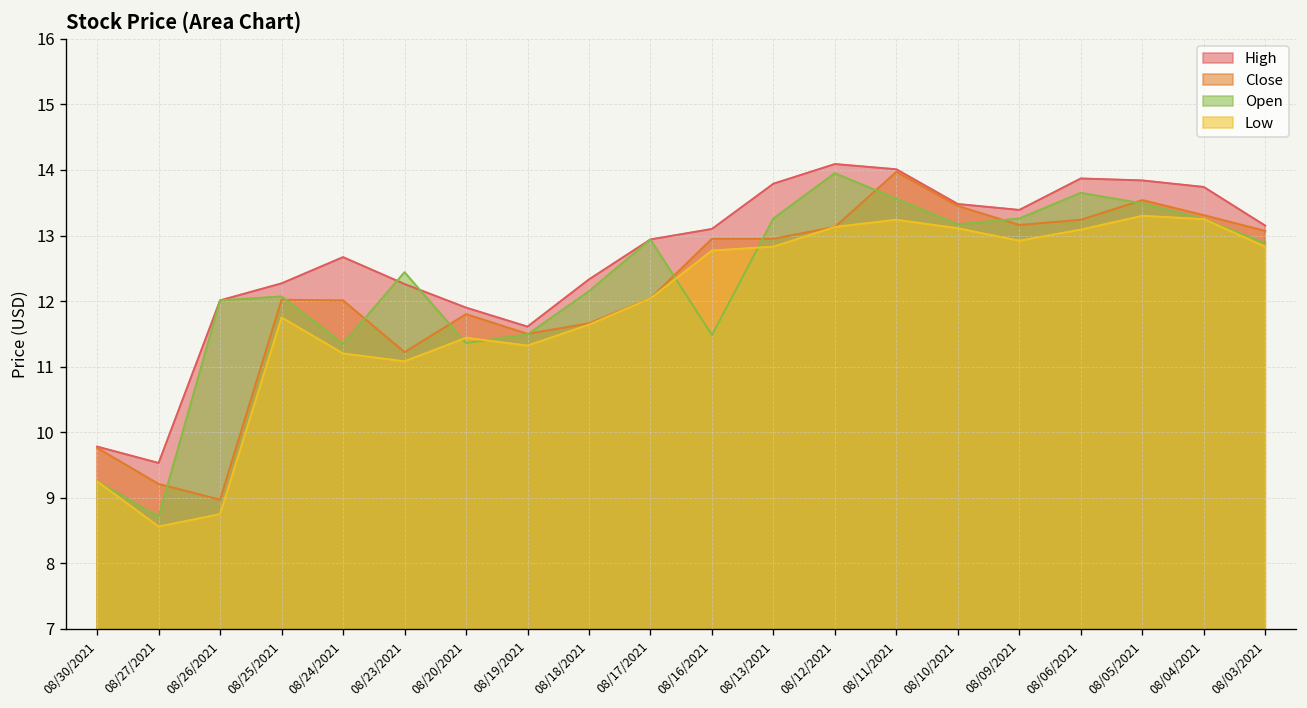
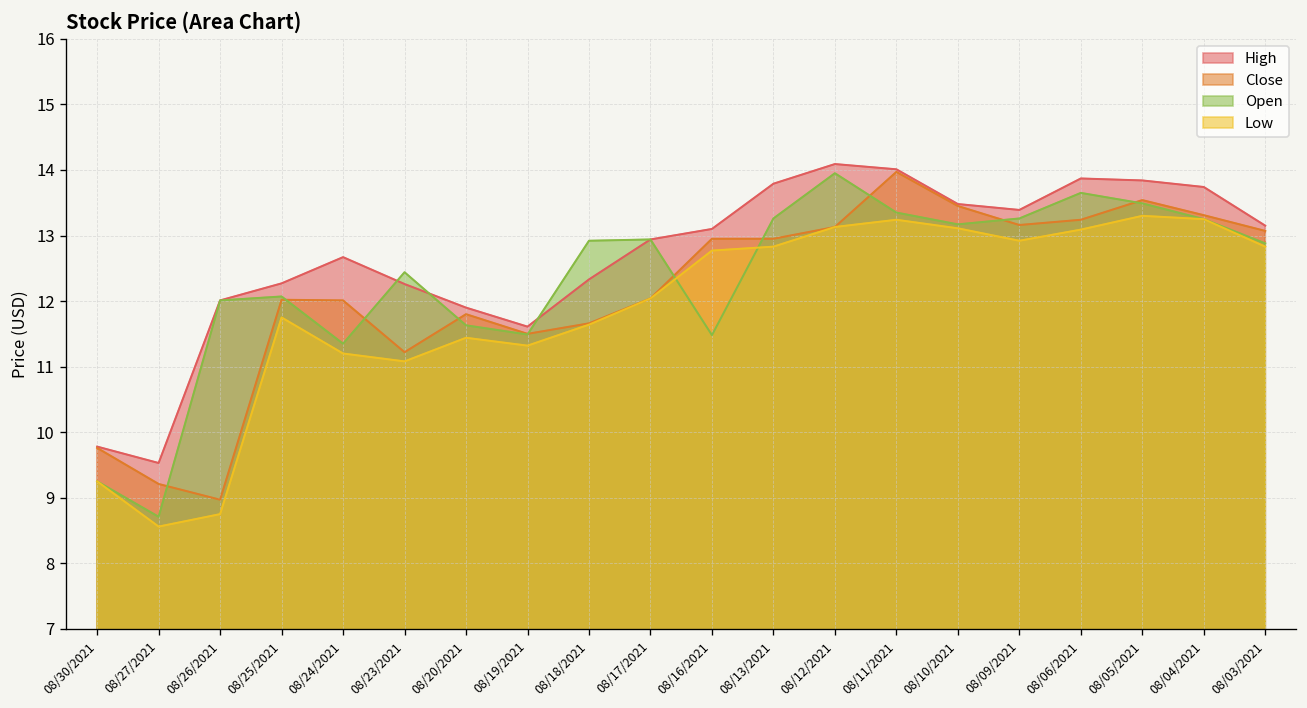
Open, 08/20/2021: 11.4 -> 11.6
Open, 08/18/2021: 12.2 -> 12.9
Open, 08/11/2021: 13.6 -> 13.4
